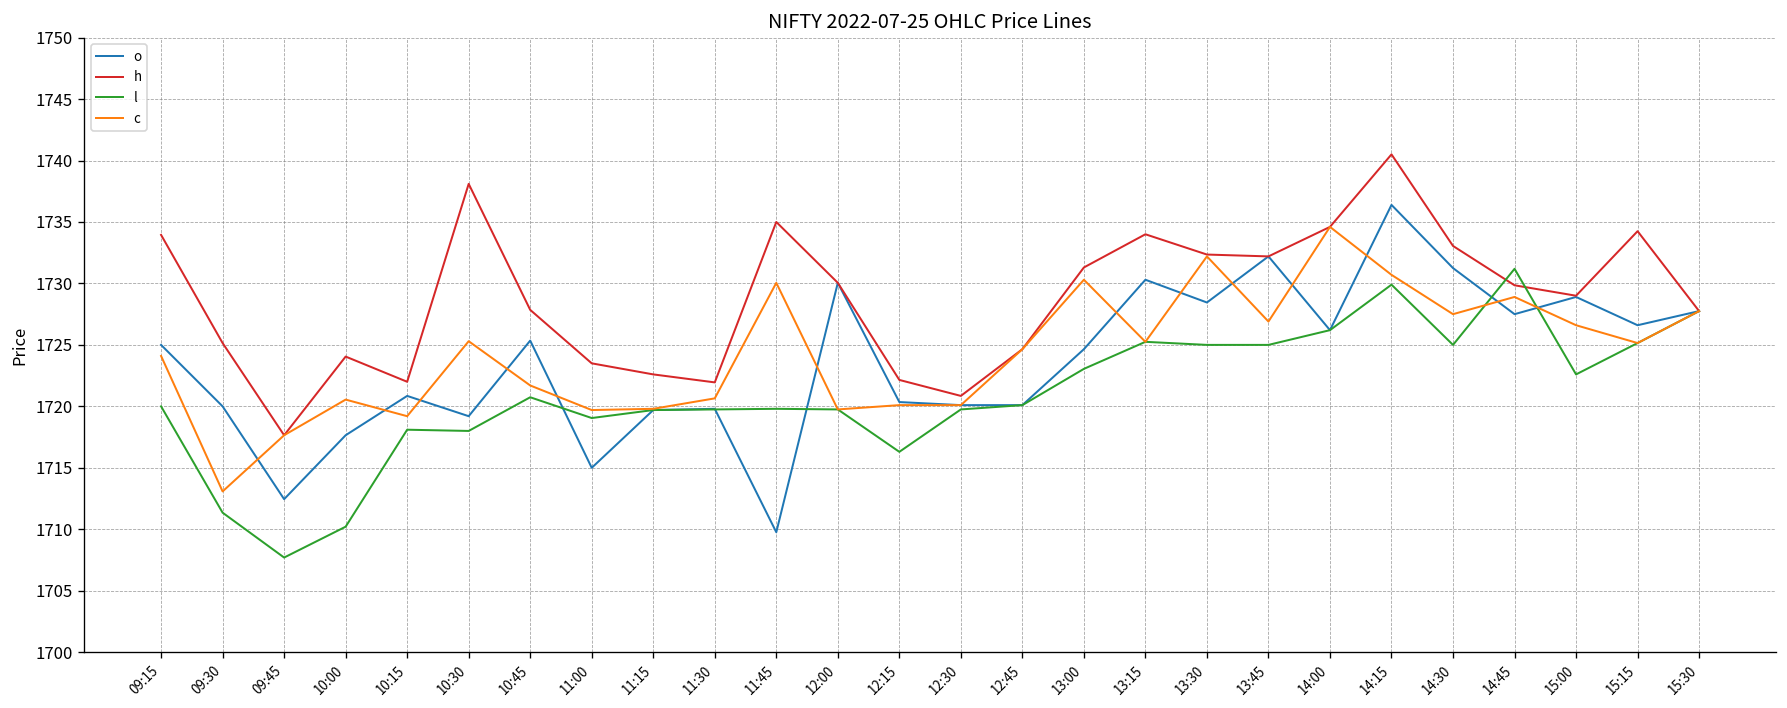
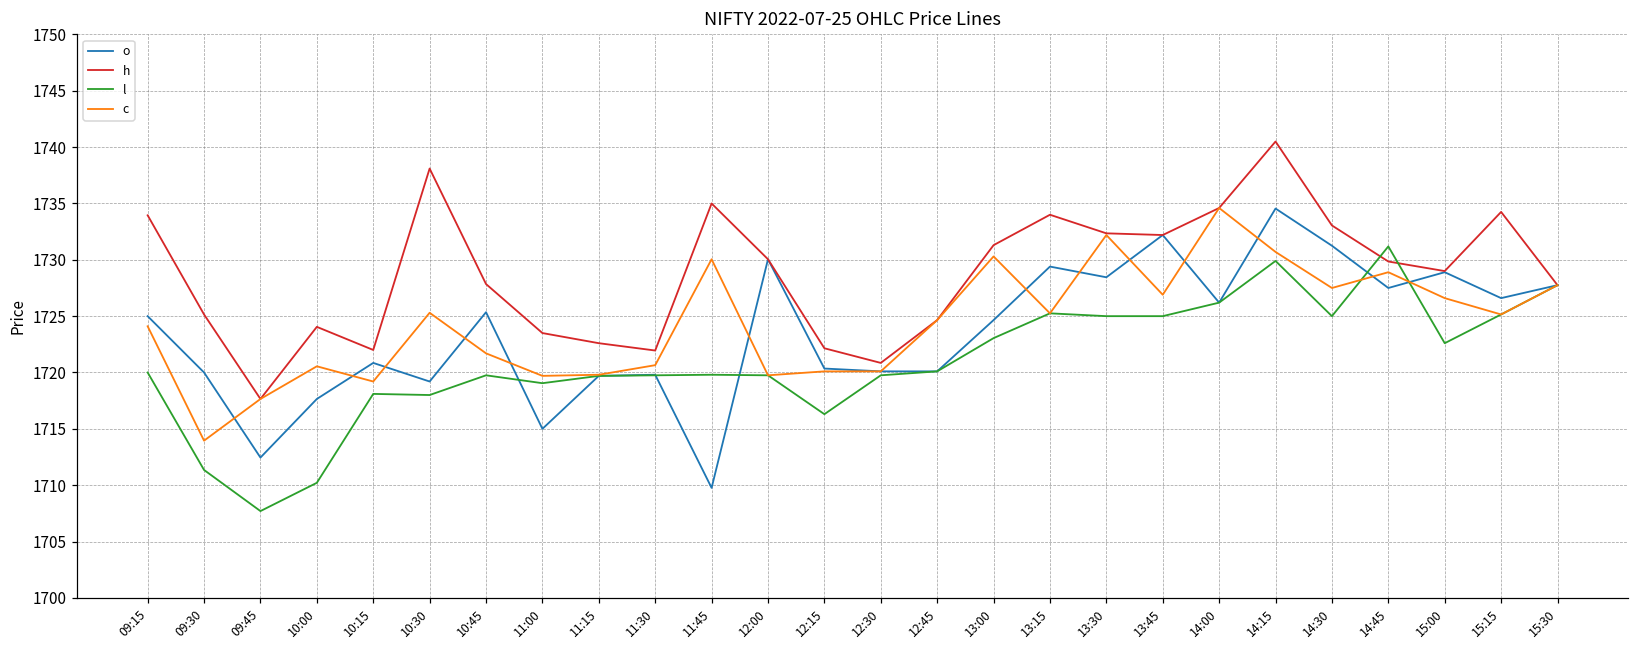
c, 09:30: 1713.1 -> 1714.0
l, 10:45: 1720.7 -> 1719.8
o, 13:15: 1730.3 -> 1729.4
o, 14:15: 1736.4 -> 1734.6
